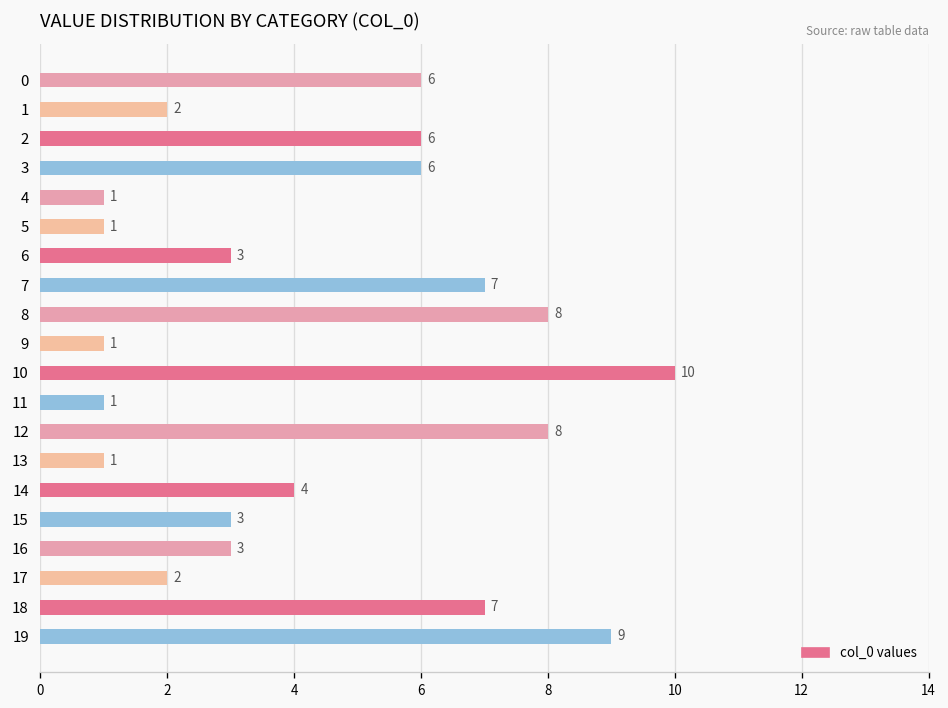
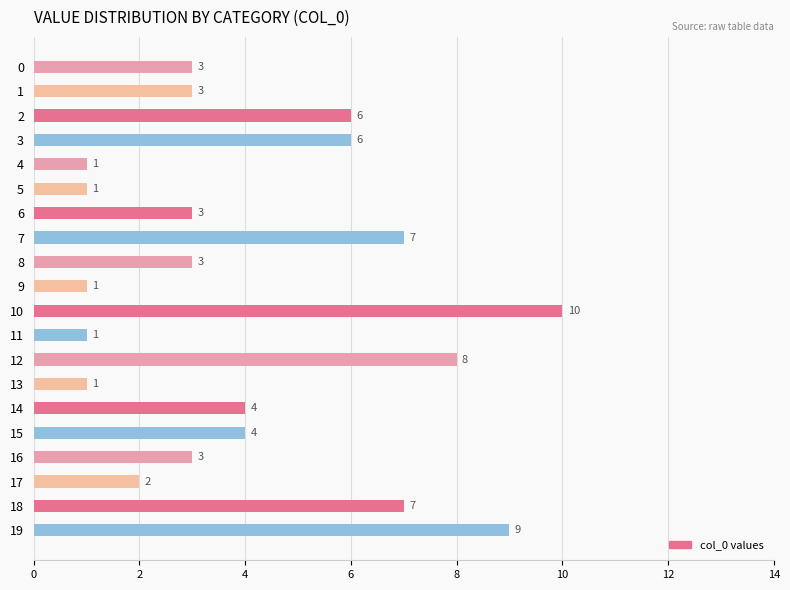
0: 6 -> 3
1: 2 -> 3
8: 8 -> 3
15: 3 -> 4
